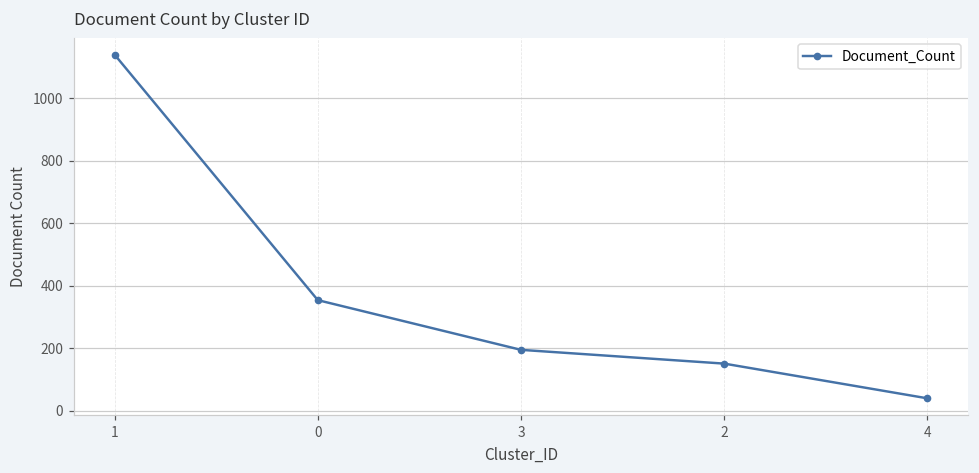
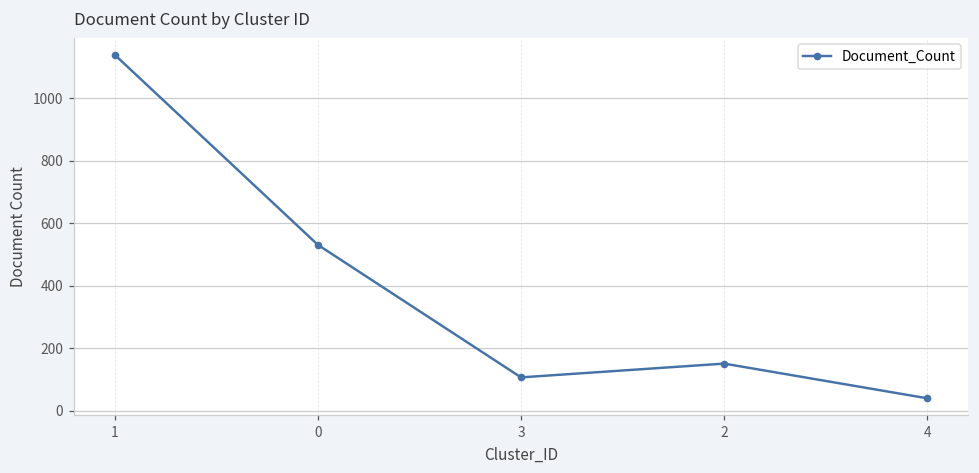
0: 350 -> 530
3: 200 -> 110
